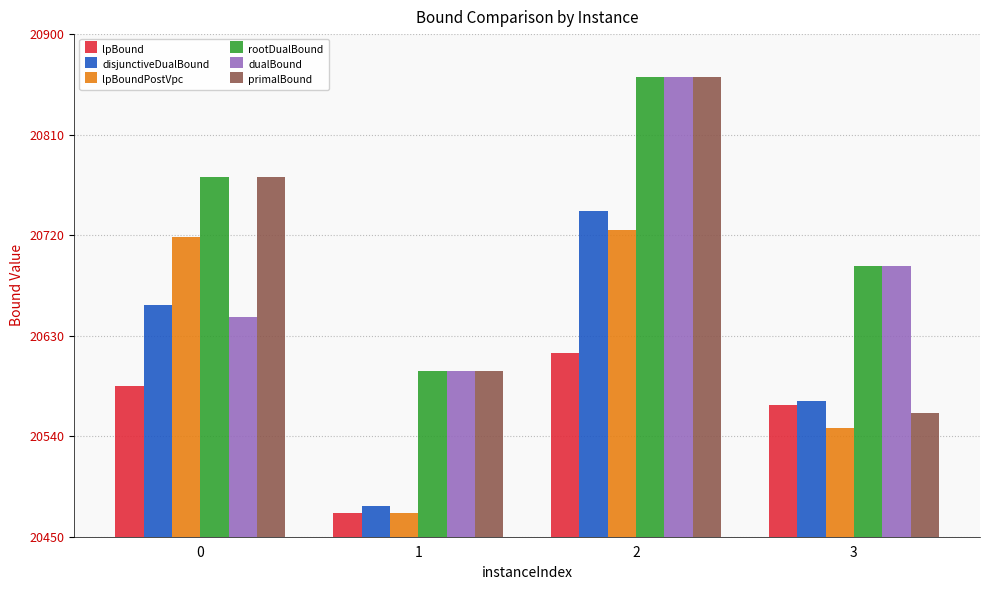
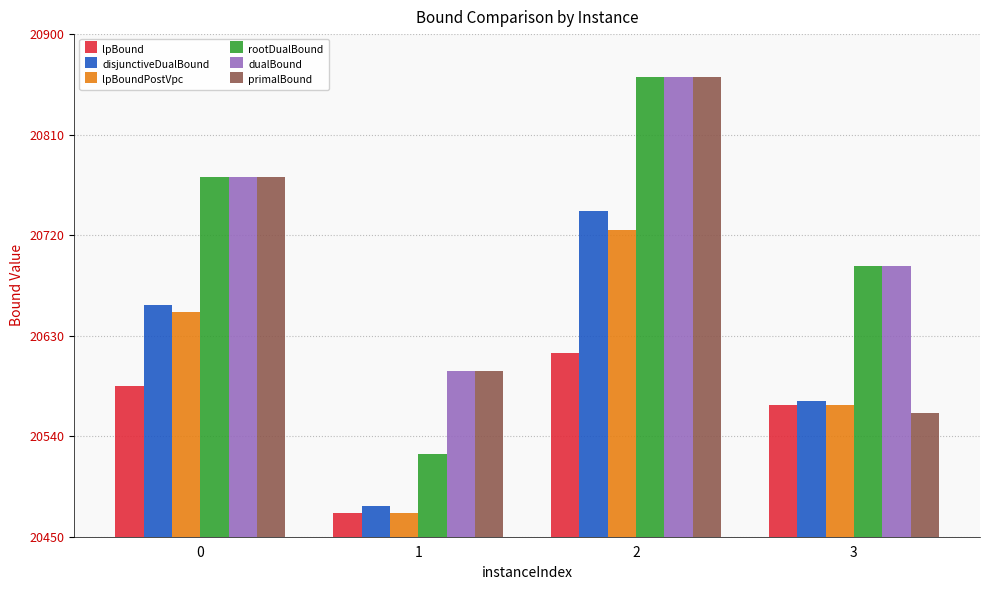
lpBoundPostVpc, 0: 20718 -> 20651
dualBound, 0: 20647 -> 20772
rootDualBound, 1: 20598 -> 20524
lpBoundPostVpc, 3: 20547 -> 20568
